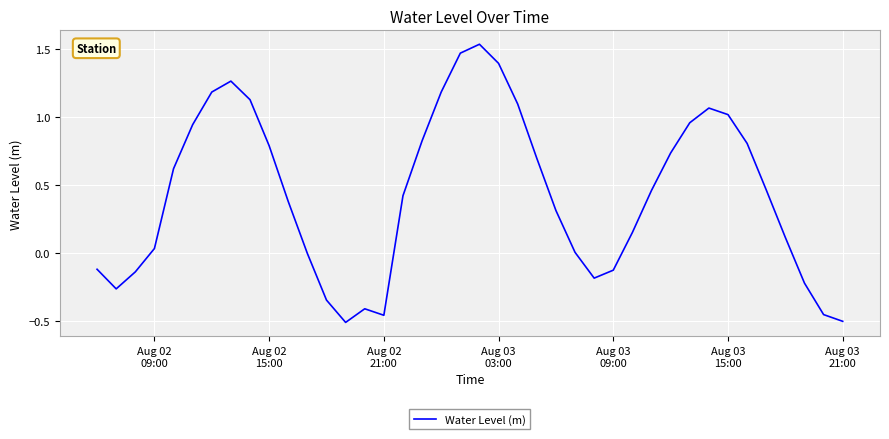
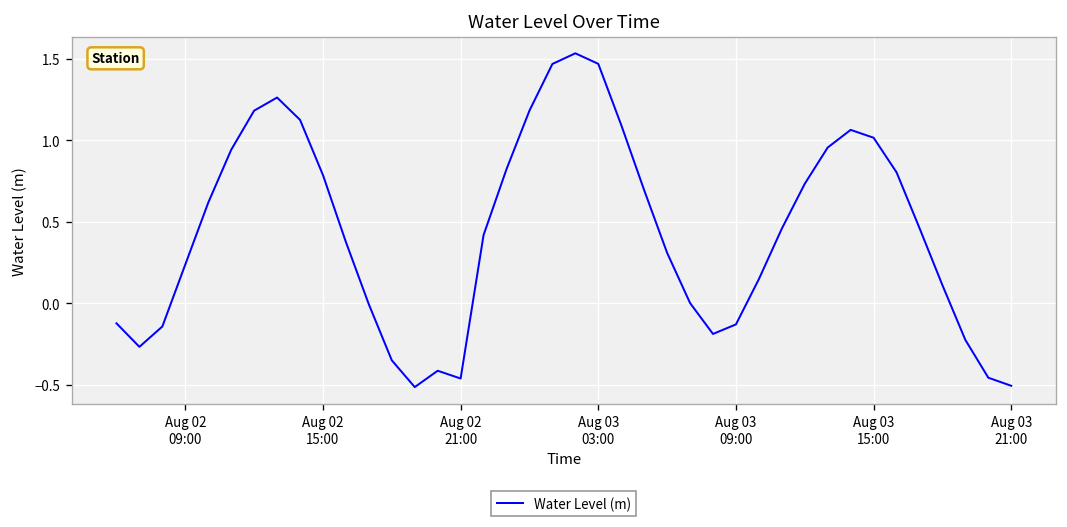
Aug 02 09:00: 0.03 -> 0.24
Aug 03 03:00: 1.39 -> 1.47
